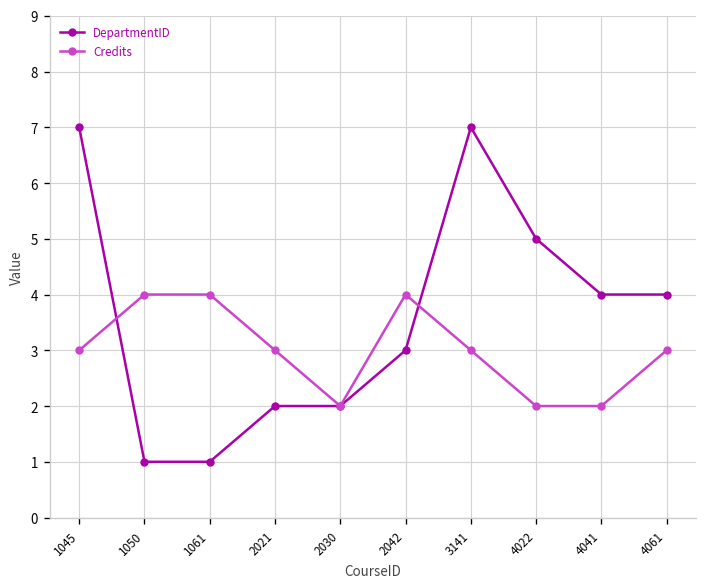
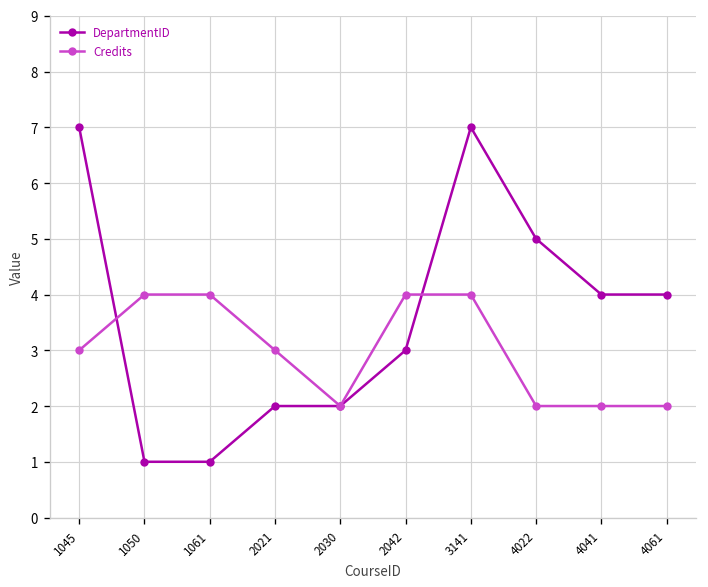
Credits, 3141: 3 -> 4
Credits, 4061: 3 -> 2
